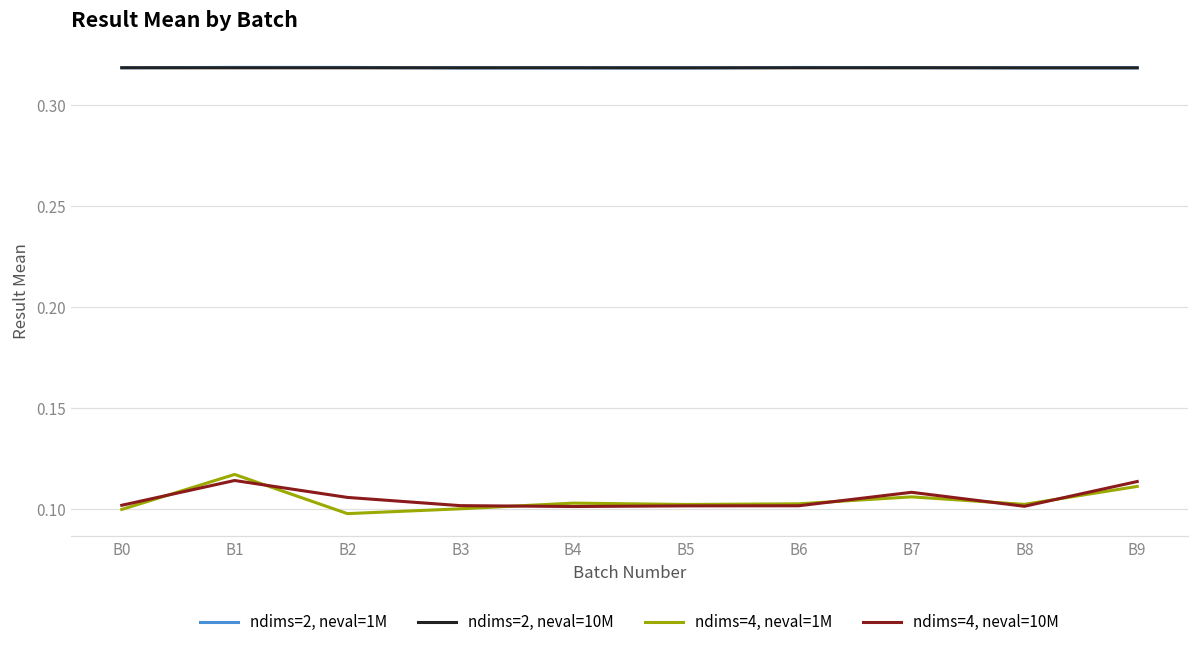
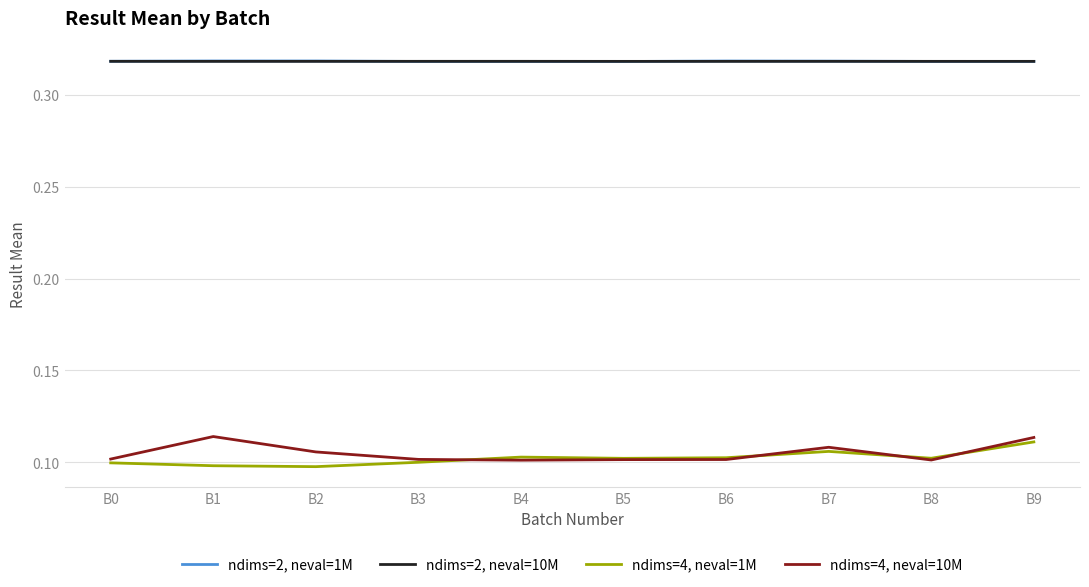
ndims=4, neval=1M, B1: 0.117 -> 0.098
